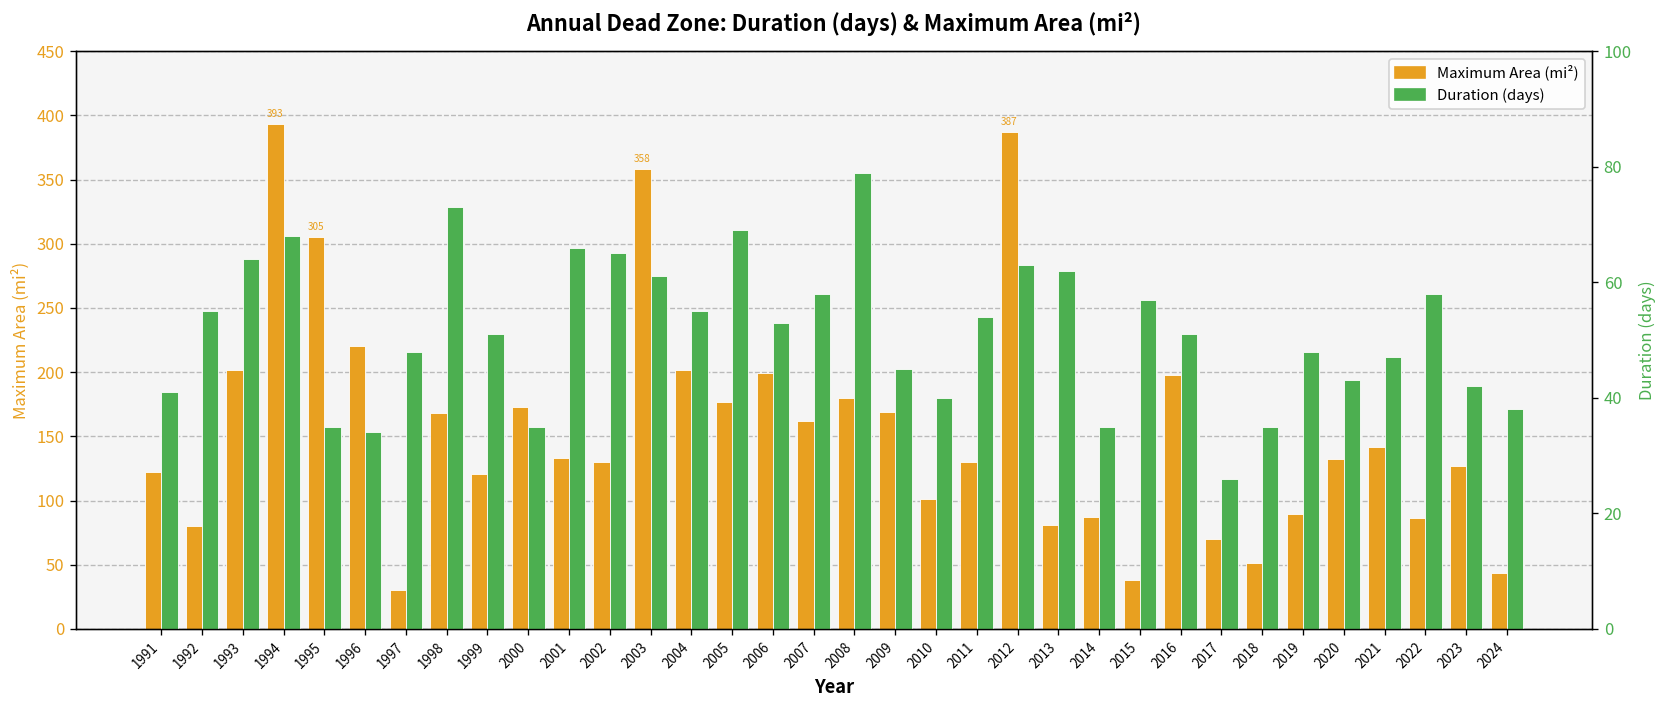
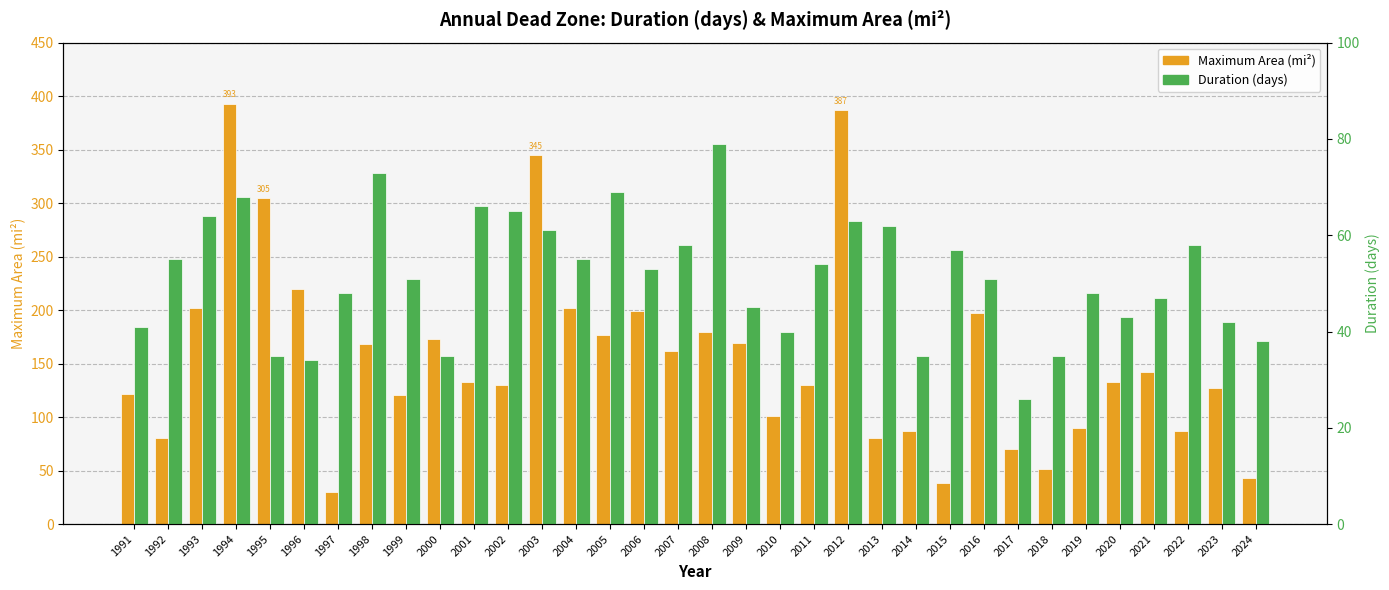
Maximum Area (mi²), 2003: 358 -> 345
